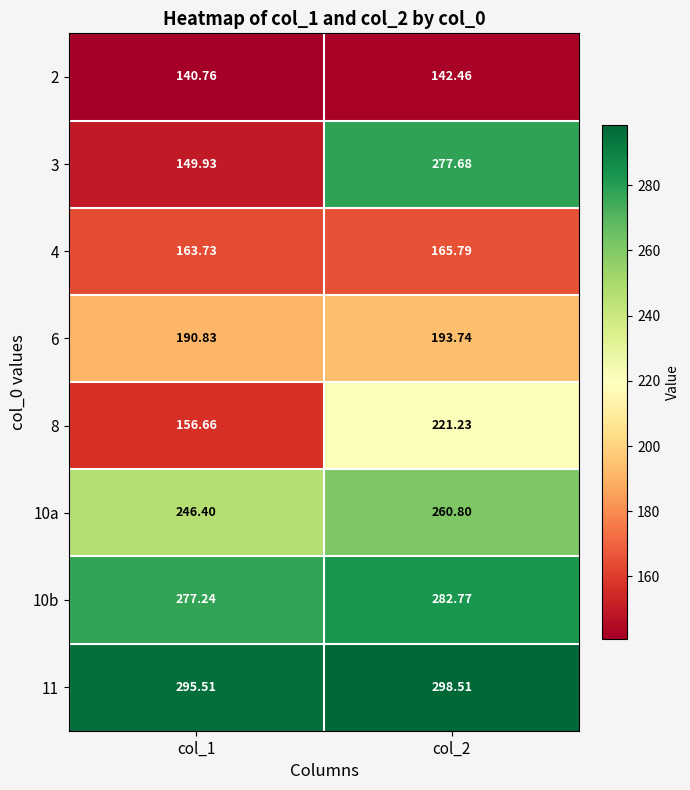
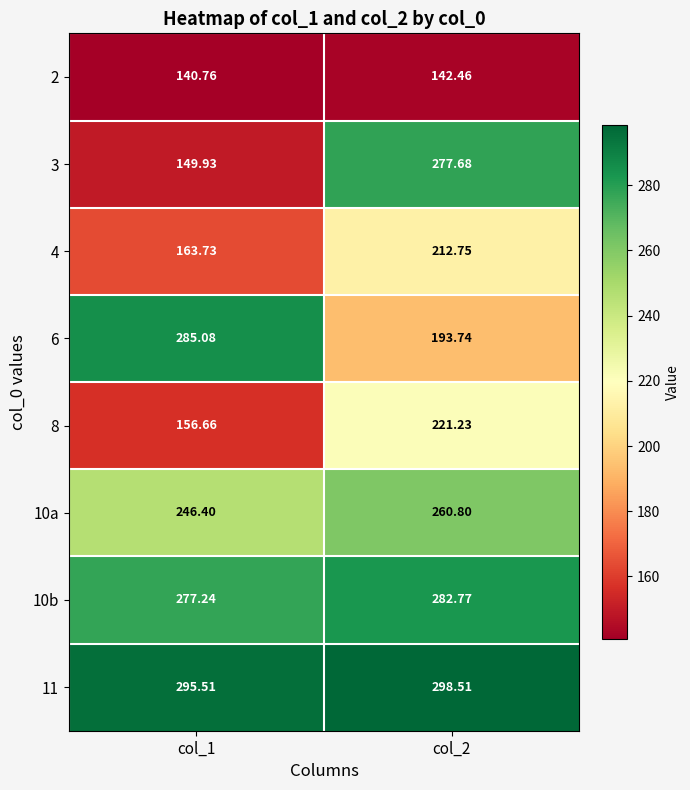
4, col_2: 165.79 -> 212.75
6, col_1: 190.83 -> 285.08
